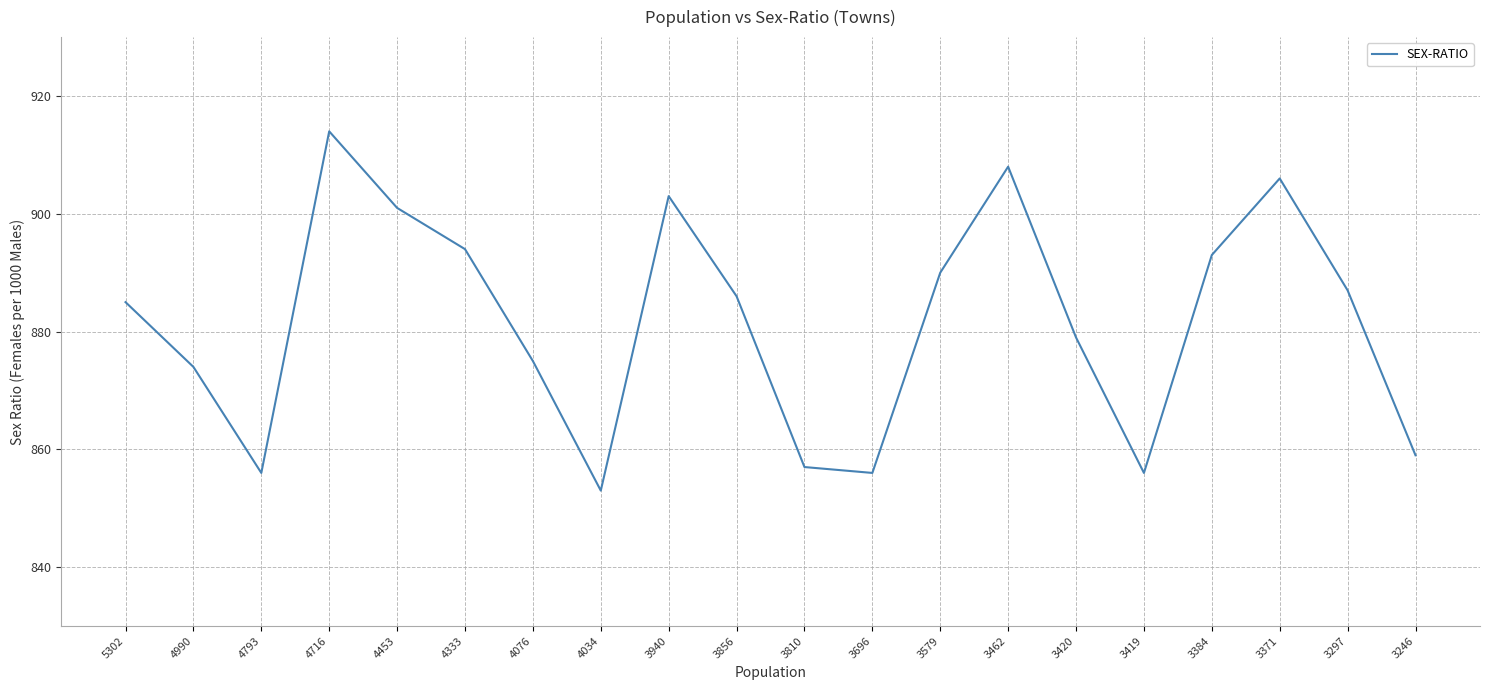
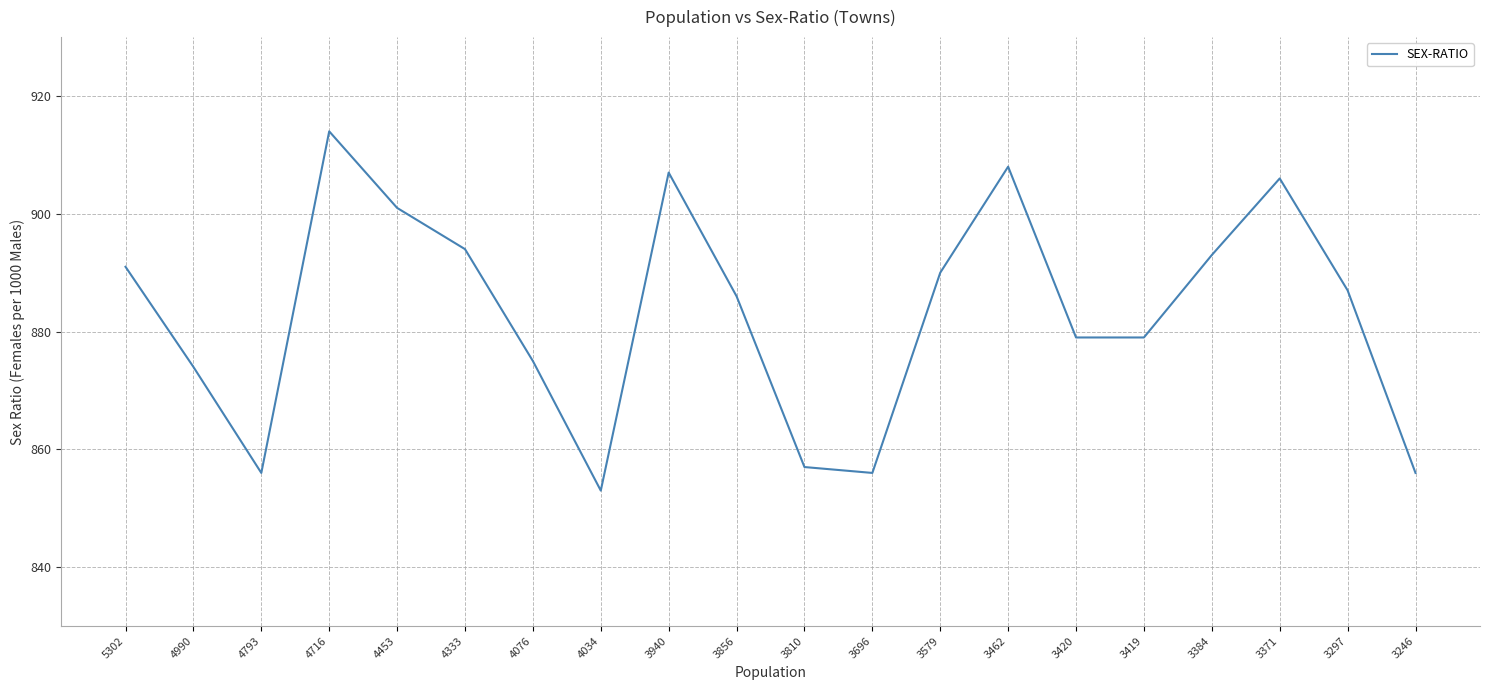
5302: 885 -> 891
3940: 903 -> 907
3419: 856 -> 879
3246: 859 -> 856
